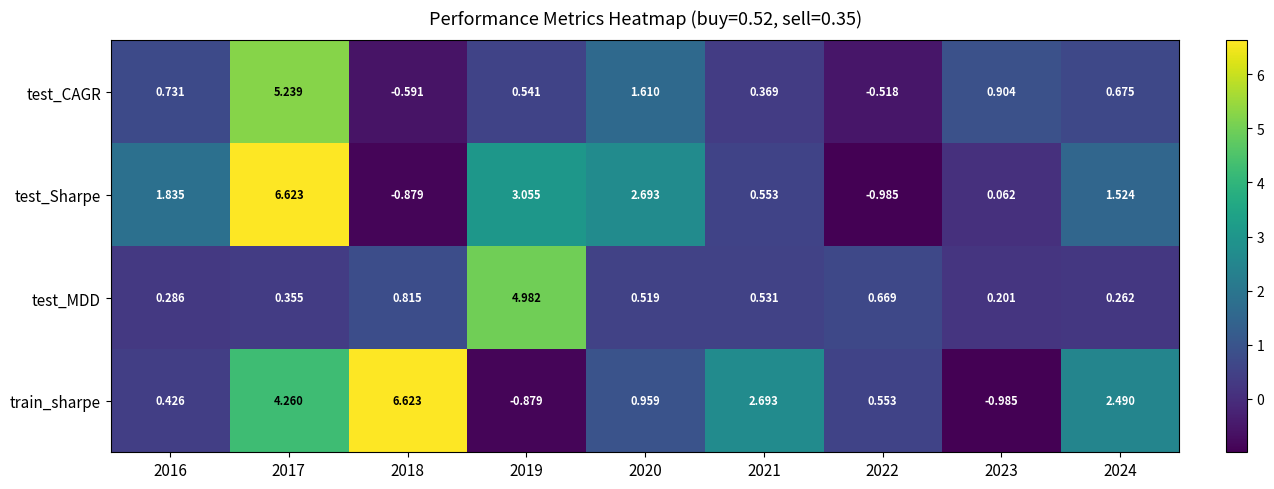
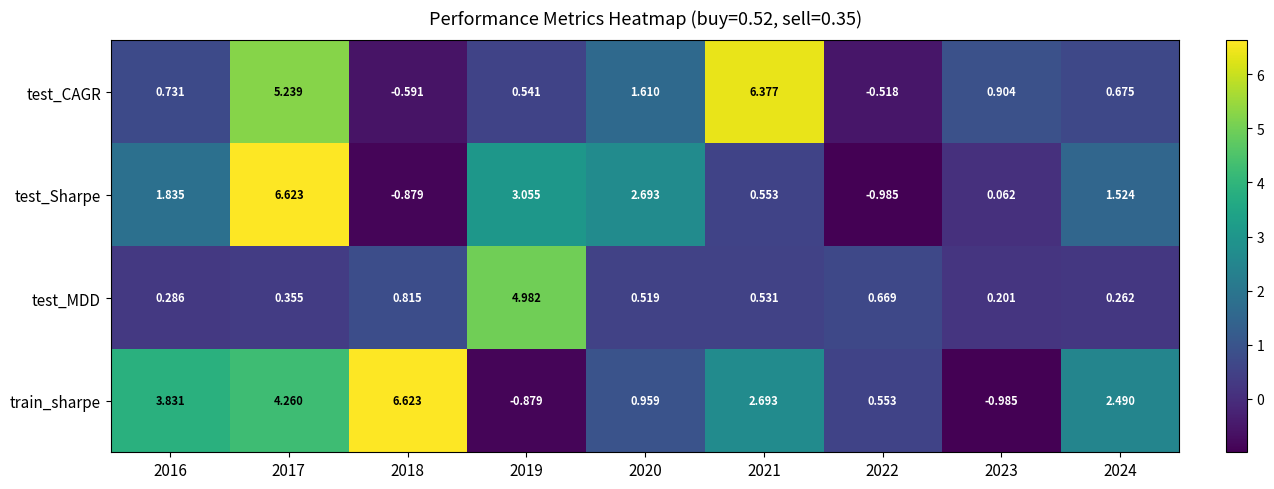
test_CAGR, 2021: 0.369 -> 6.377
train_sharpe, 2016: 0.426 -> 3.831
